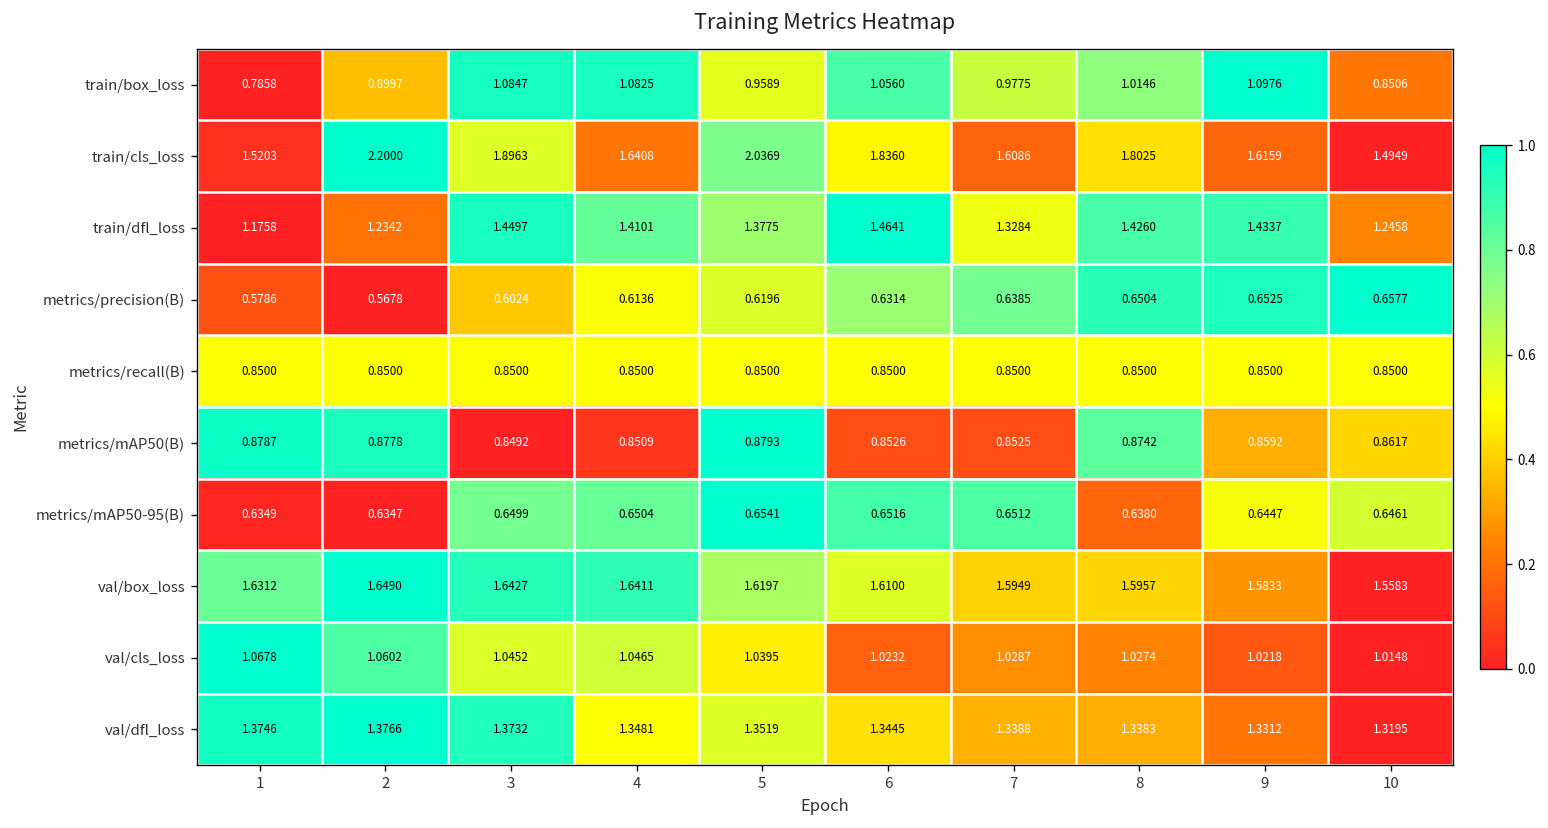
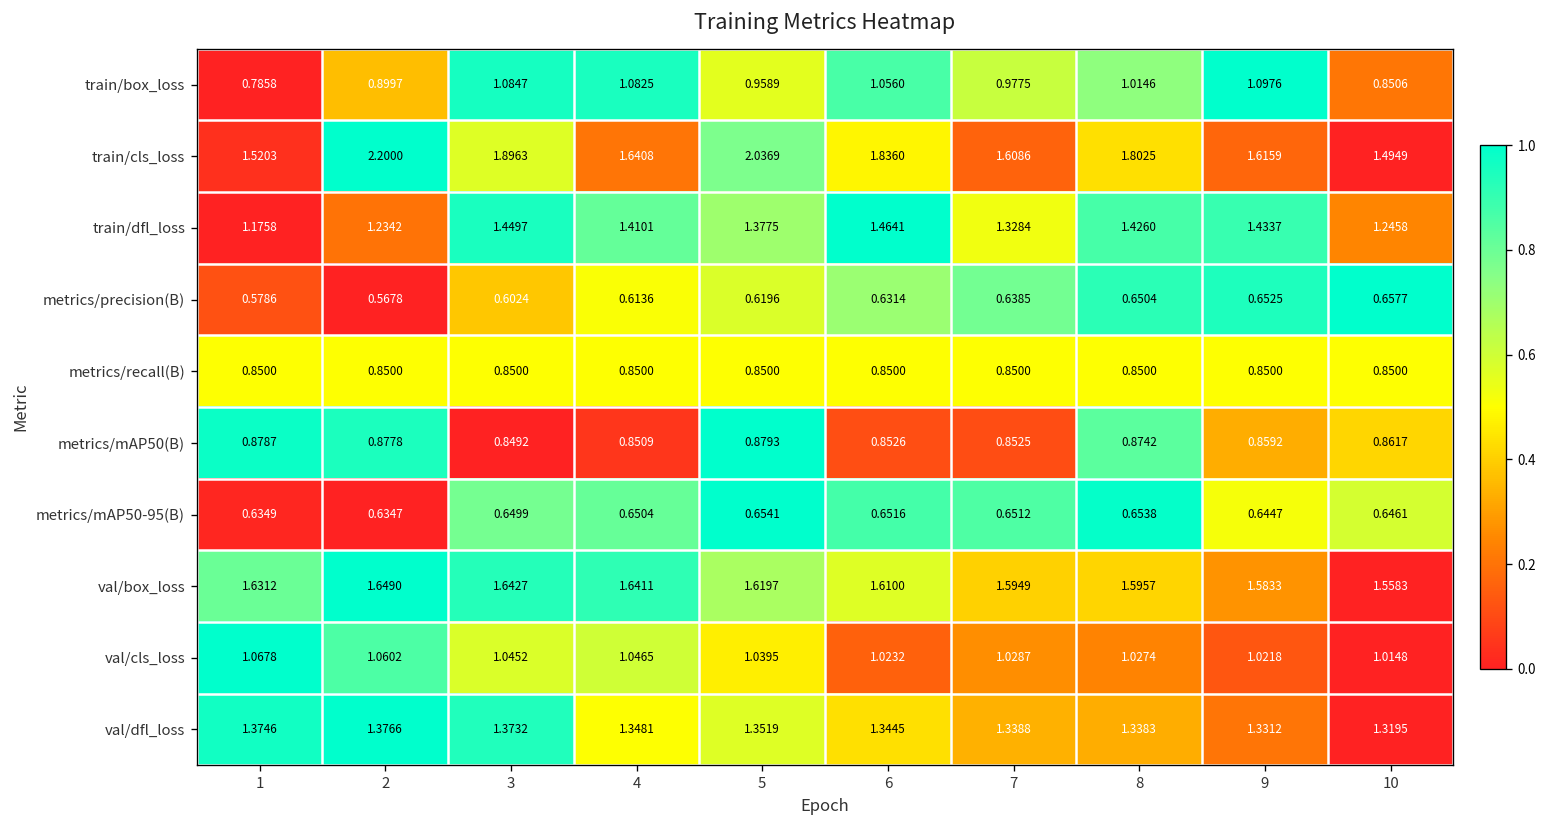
metrics/mAP50-95(B), 8: 0.6380 -> 0.6538
